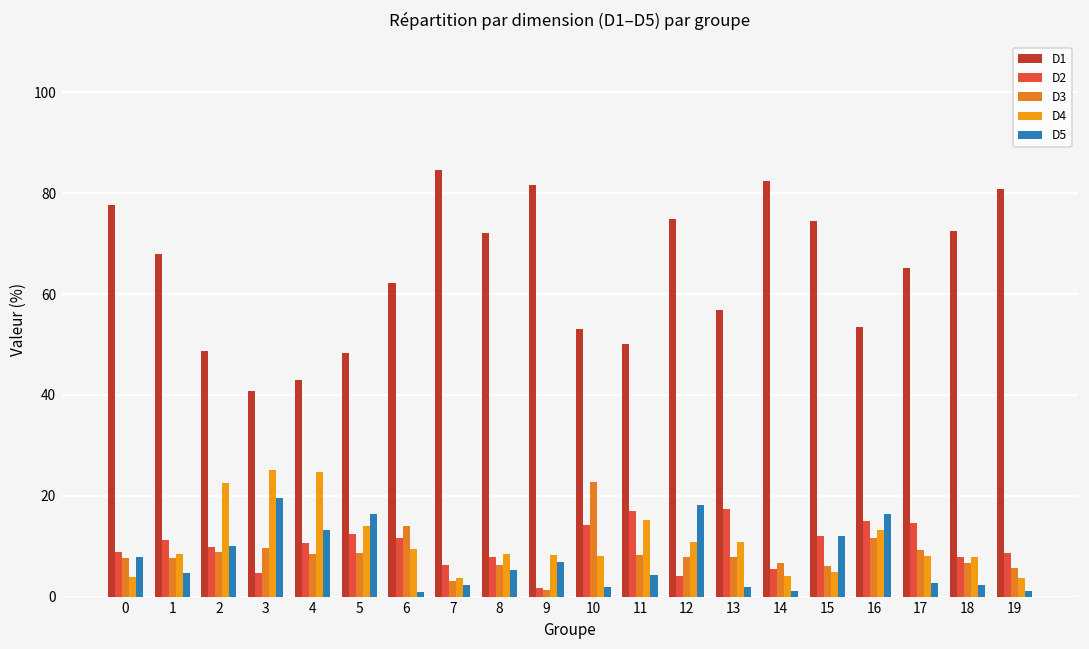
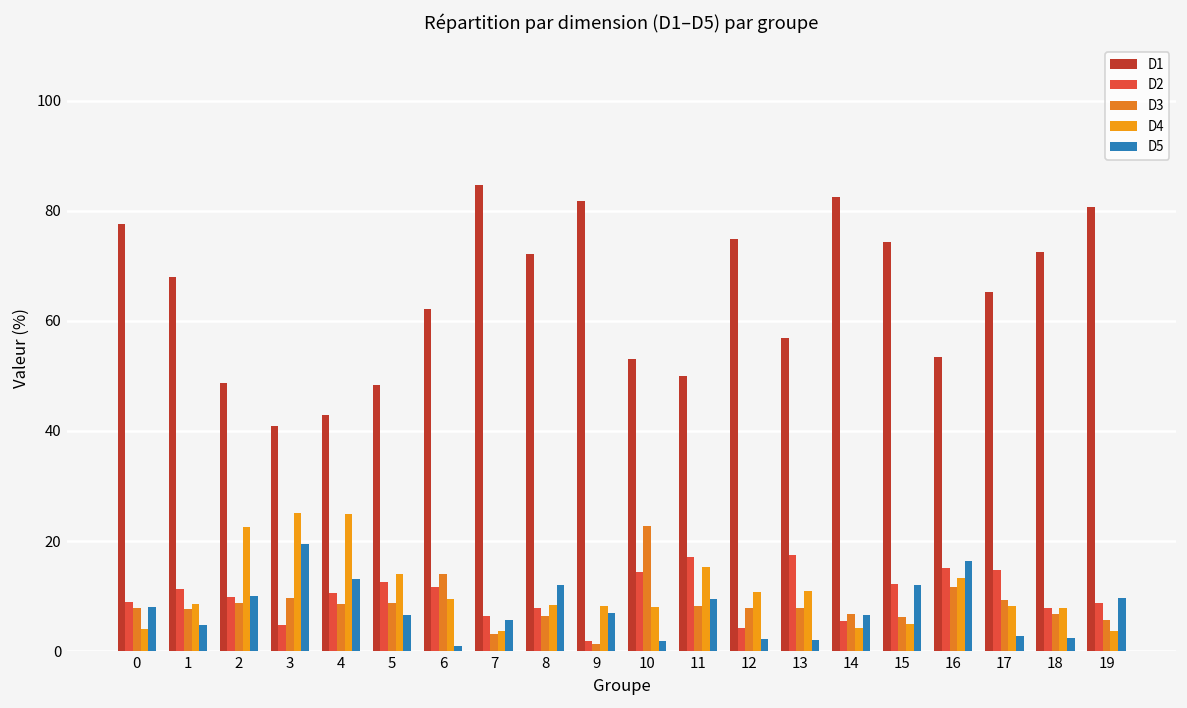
D5, 5: 16 -> 7
D5, 7: 2 -> 6
D5, 8: 5 -> 12
D5, 11: 4 -> 9
D5, 12: 18 -> 2
D5, 14: 1 -> 7
D5, 19: 1 -> 10
